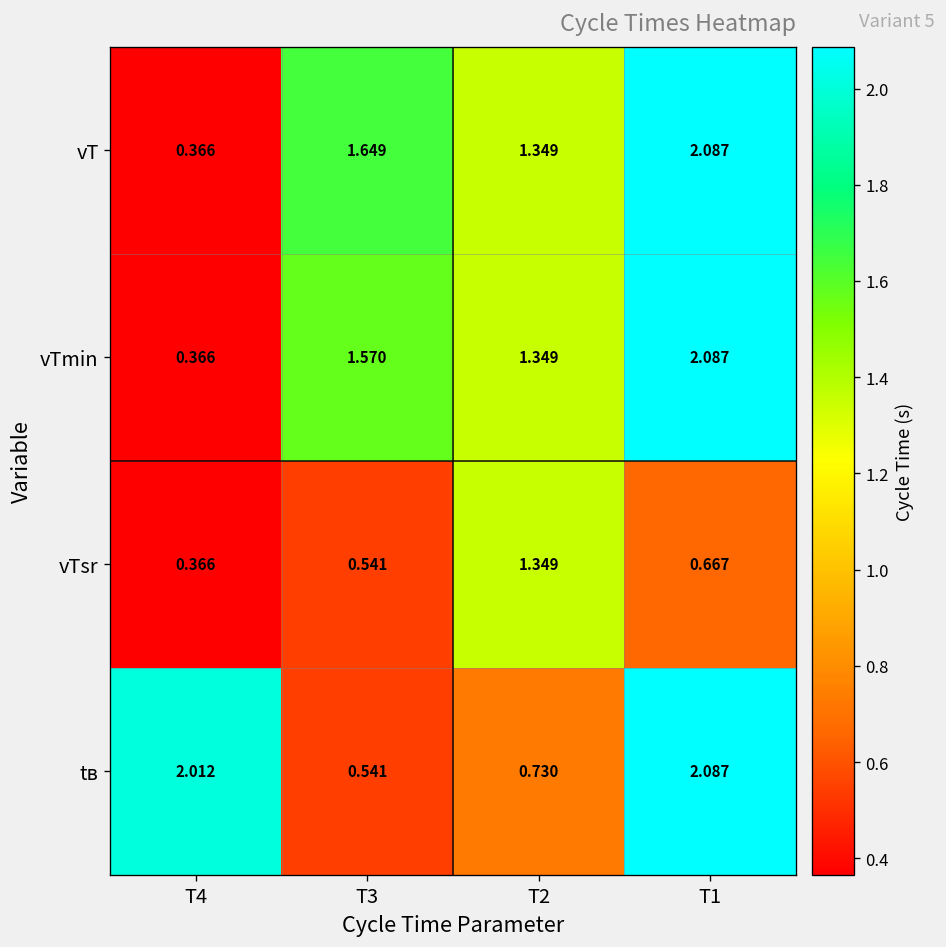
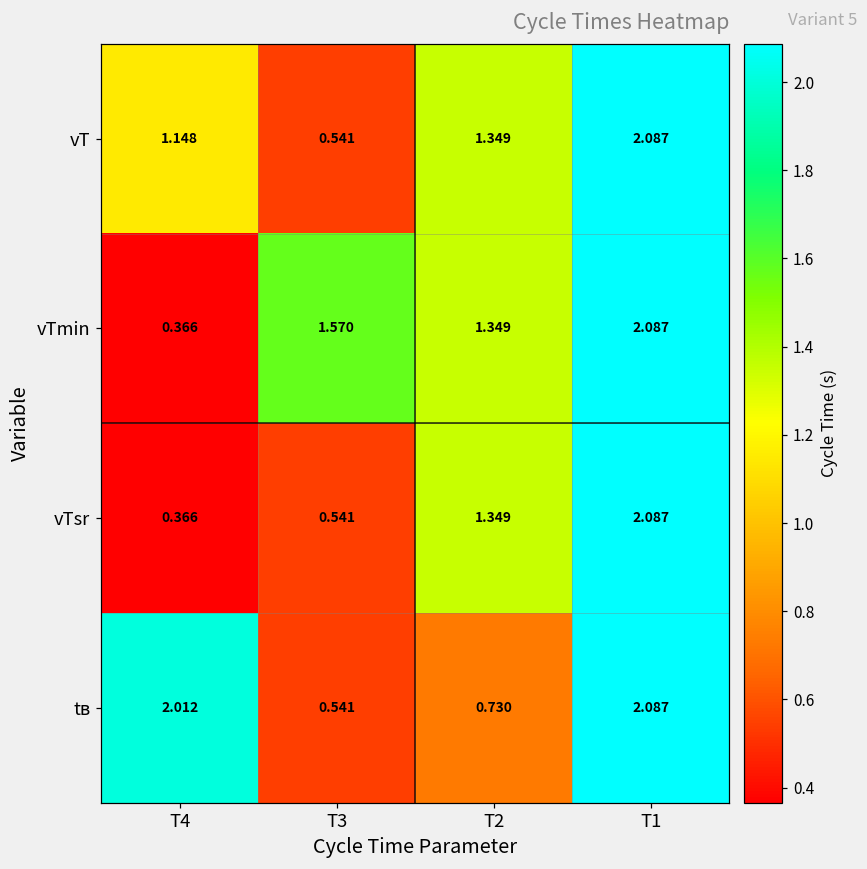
vT, T4: 0.366 -> 1.148
vT, T3: 1.649 -> 0.541
vTsr, T1: 0.667 -> 2.087
